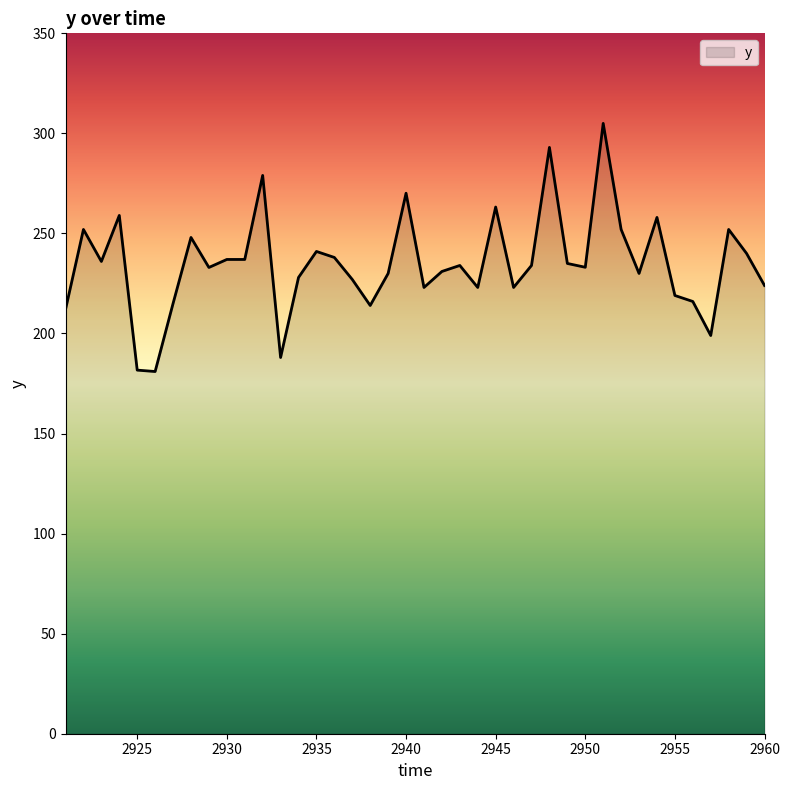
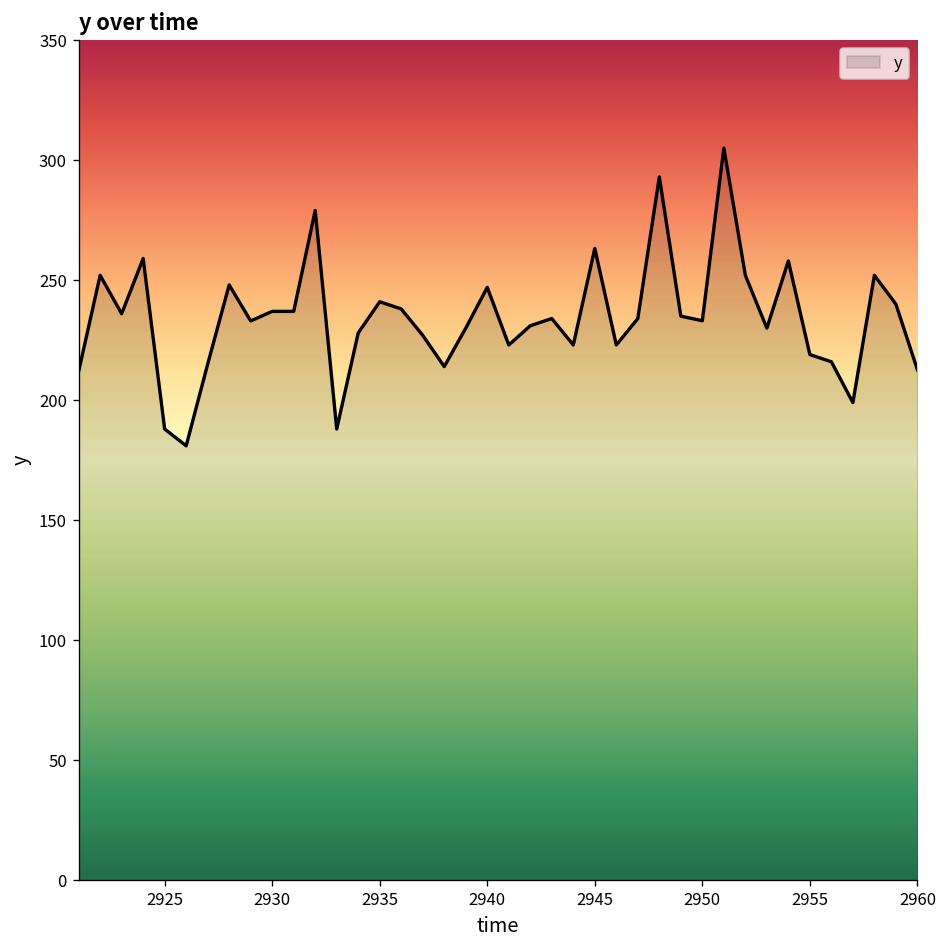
2925: 182 -> 188
2940: 270 -> 247
2960: 224 -> 213
